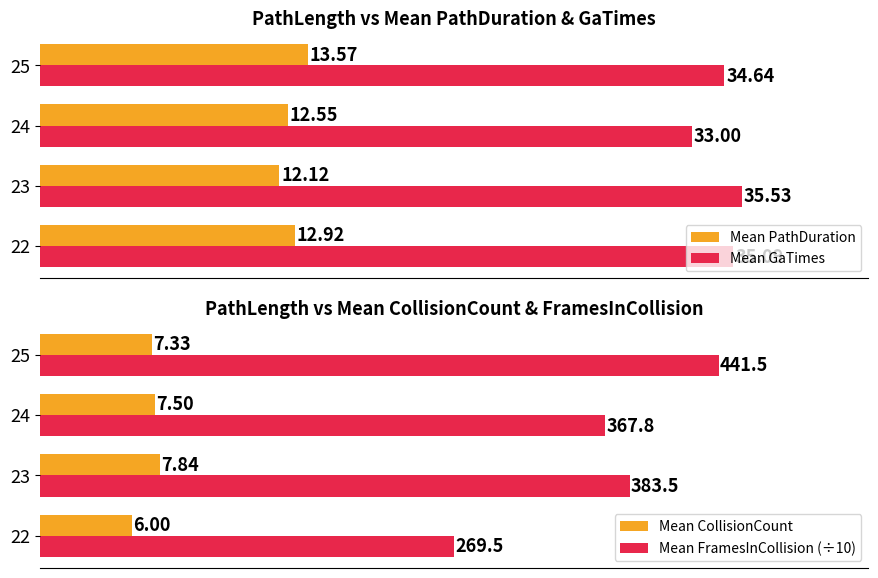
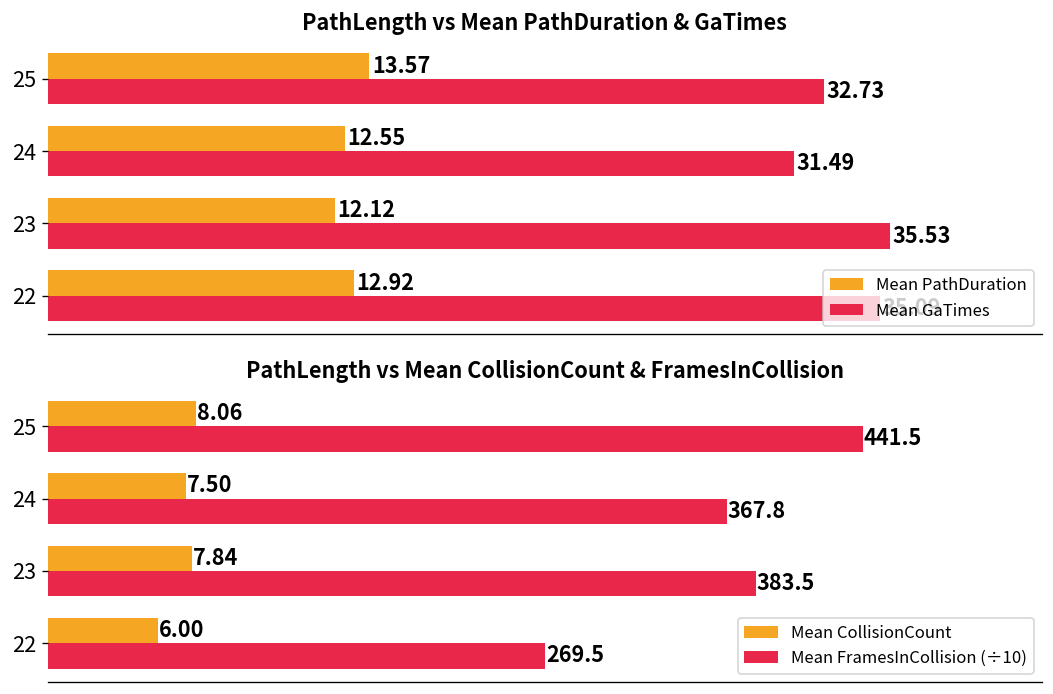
PathLength vs Mean PathDuration & GaTimes, Mean GaTimes, 25: 34.64 -> 32.73
PathLength vs Mean PathDuration & GaTimes, Mean GaTimes, 24: 33.00 -> 31.49
PathLength vs Mean CollisionCount & FramesInCollision, Mean CollisionCount, 25: 7.33 -> 8.06
